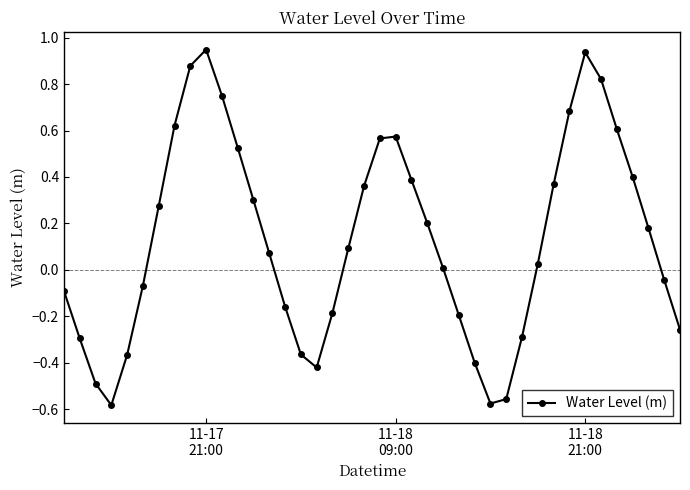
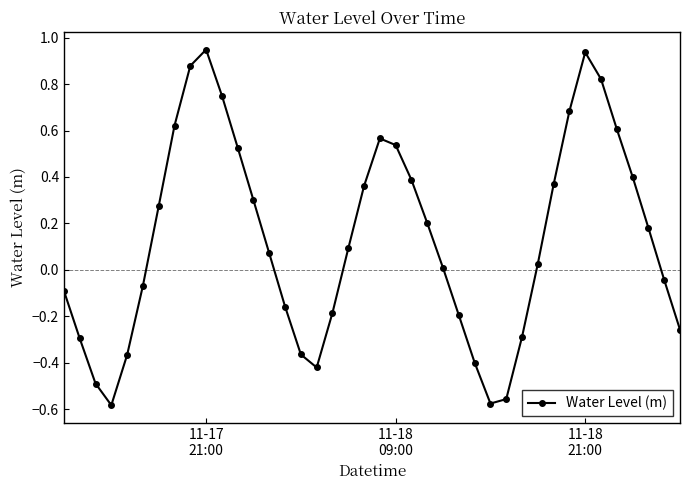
11-18 09:00: 0.57 -> 0.54
